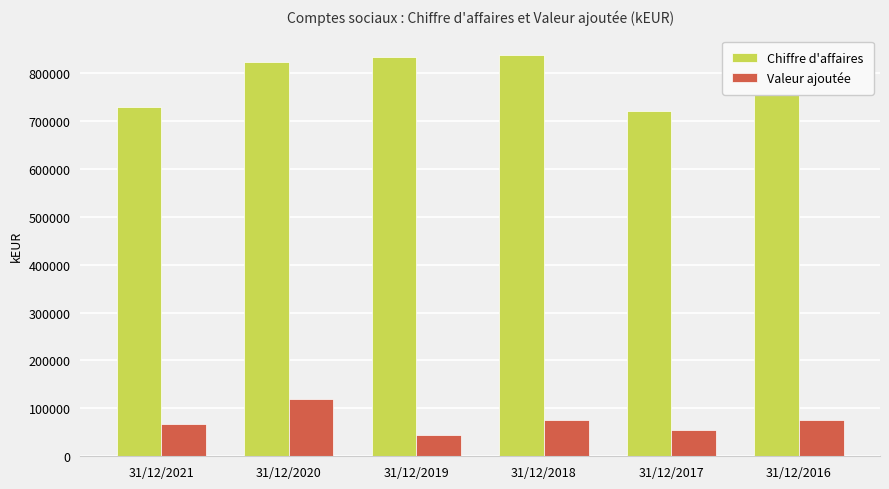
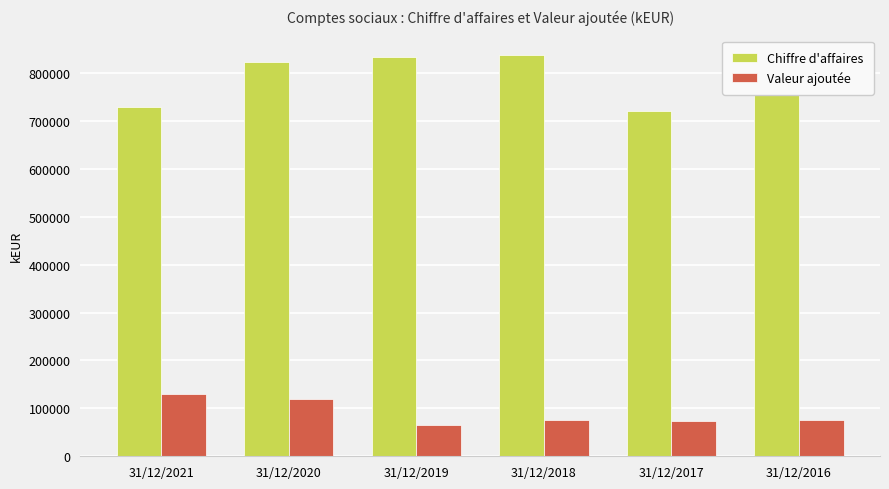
Valeur ajoutée, 31/12/2021: 70000 -> 130000
Valeur ajoutée, 31/12/2019: 40000 -> 60000
Valeur ajoutée, 31/12/2017: 50000 -> 70000
